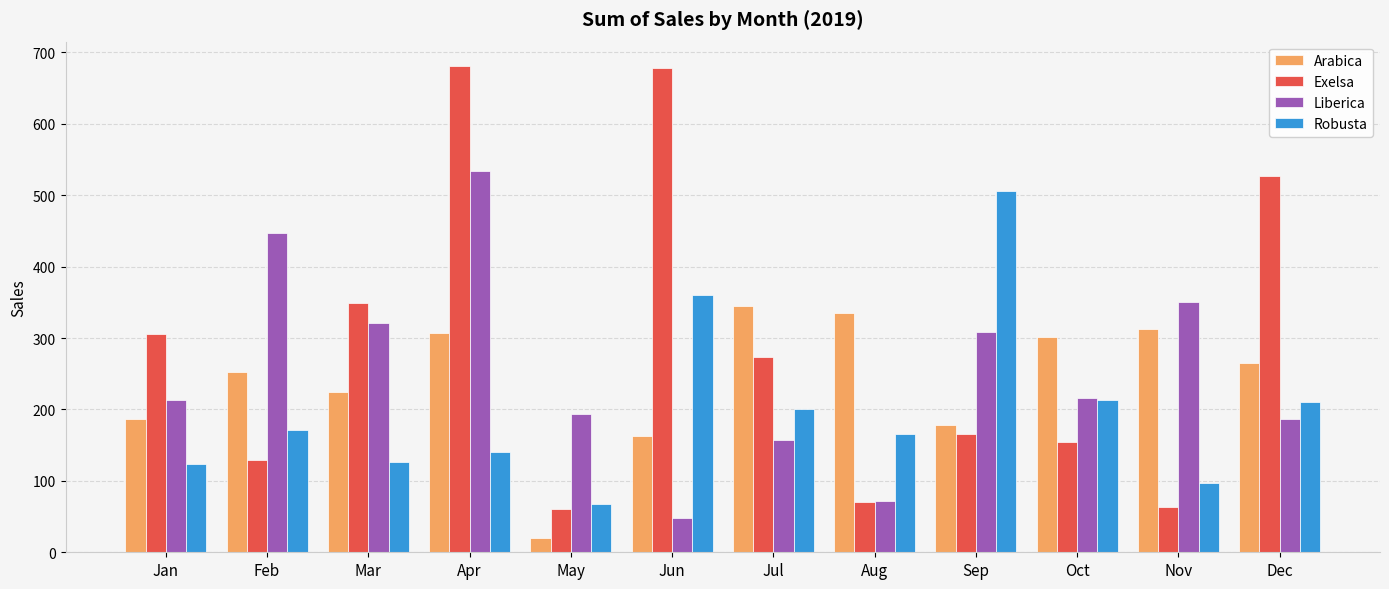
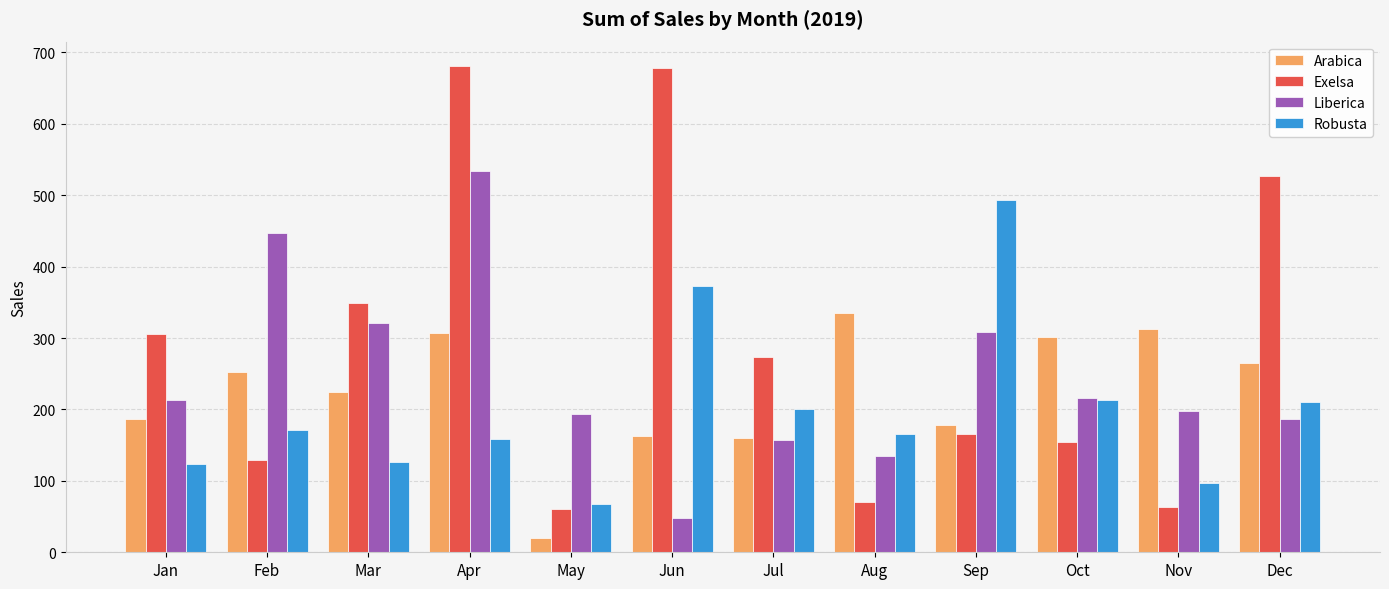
Robusta, Apr: 140 -> 160
Robusta, Jun: 360 -> 370
Arabica, Jul: 350 -> 160
Liberica, Aug: 70 -> 130
Robusta, Sep: 510 -> 490
Liberica, Nov: 350 -> 200
